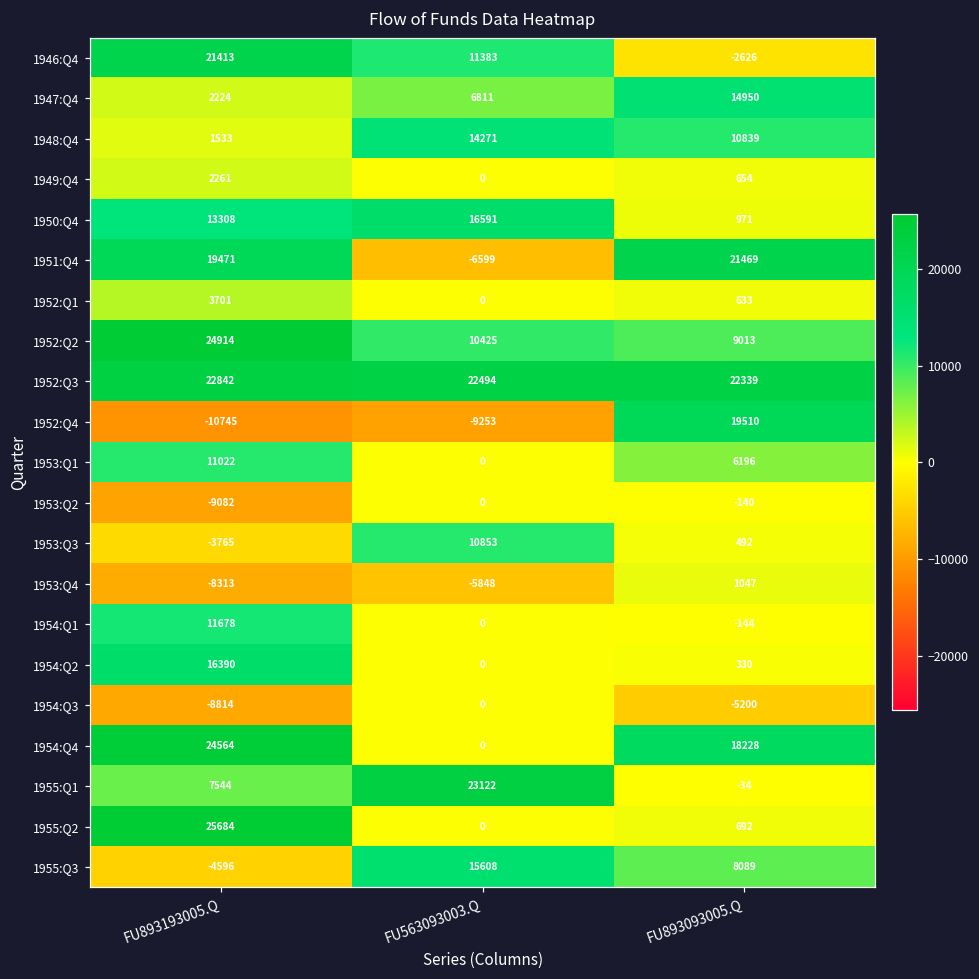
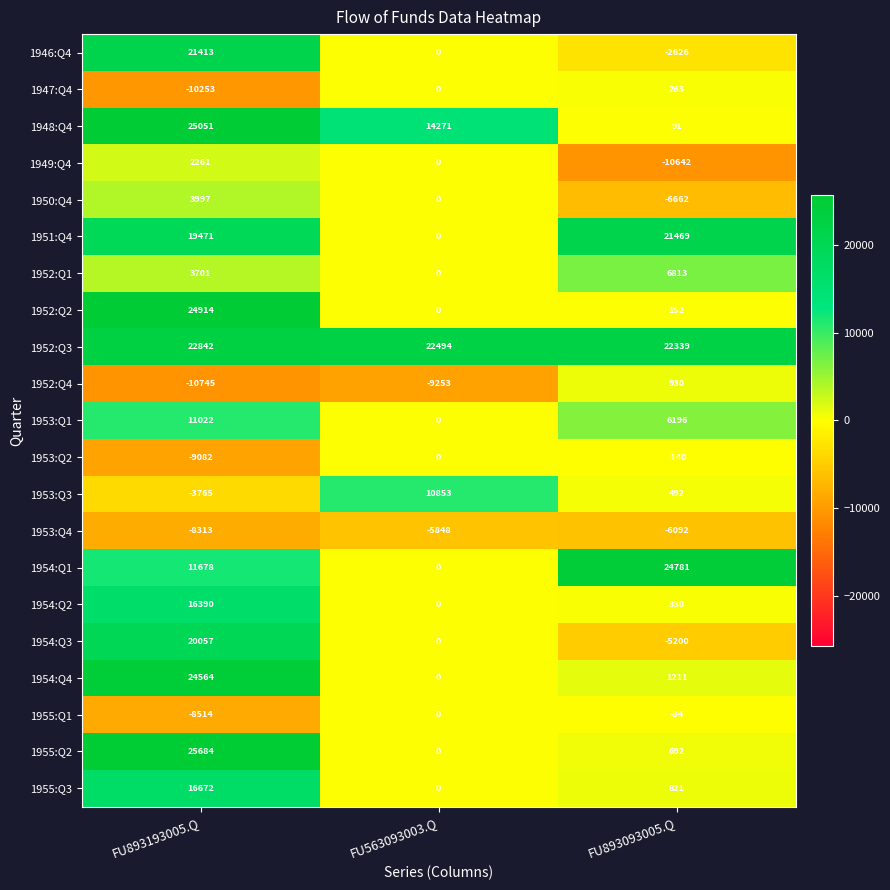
1946:Q4, FU563093003.Q: 11383 -> 0
1947:Q4, FU893193005.Q: 2224 -> -10253
1947:Q4, FU563093003.Q: 6811 -> 0
1947:Q4, FU893093005.Q: 14950 -> 263
1948:Q4, FU893193005.Q: 1533 -> 25051
1948:Q4, FU893093005.Q: 10839 -> 91
1949:Q4, FU893093005.Q: 654 -> -10642
1950:Q4, FU893193005.Q: 13308 -> 3997
1950:Q4, FU563093003.Q: 16591 -> 0
1950:Q4, FU893093005.Q: 971 -> -6662
1951:Q4, FU563093003.Q: -6599 -> 0
1952:Q1, FU893093005.Q: 633 -> 6813
1952:Q2, FU563093003.Q: 10425 -> 0
1952:Q2, FU893093005.Q: 9013 -> 152
1952:Q4, FU893093005.Q: 19510 -> 930
1953:Q4, FU893093005.Q: 1047 -> -6092
1954:Q1, FU893093005.Q: -144 -> 24781
1954:Q3, FU893193005.Q: -8814 -> 20057
1954:Q4, FU893093005.Q: 18228 -> 1211
1955:Q1, FU893193005.Q: 7544 -> -8514
1955:Q1, FU563093003.Q: 23122 -> 0
1955:Q3, FU893193005.Q: -4596 -> 16672
1955:Q3, FU563093003.Q: 15608 -> 0
1955:Q3, FU893093005.Q: 8089 -> 821
